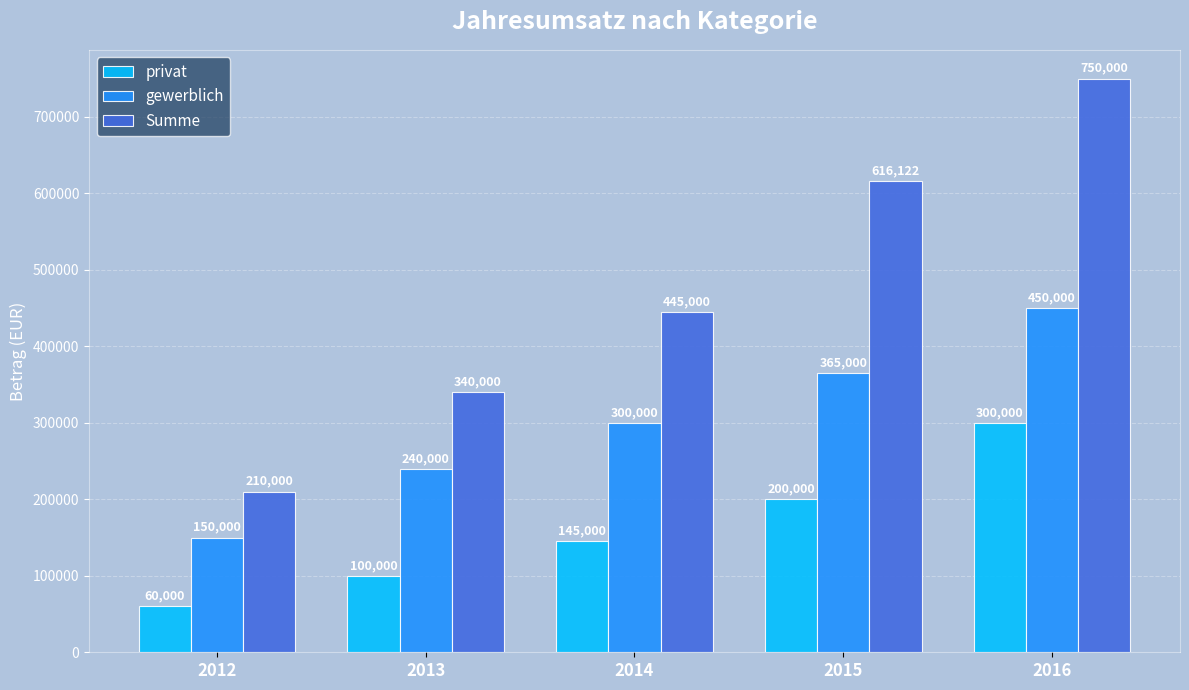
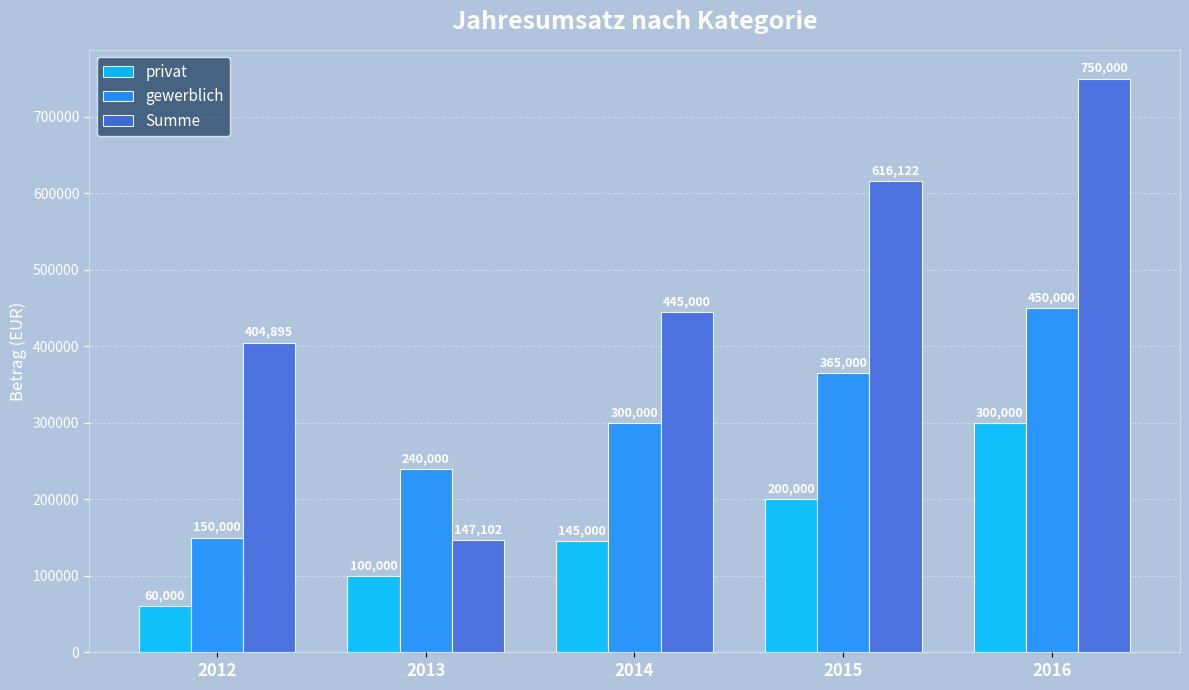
Summe, 2012: 210,000 -> 404,895
Summe, 2013: 340,000 -> 147,102
